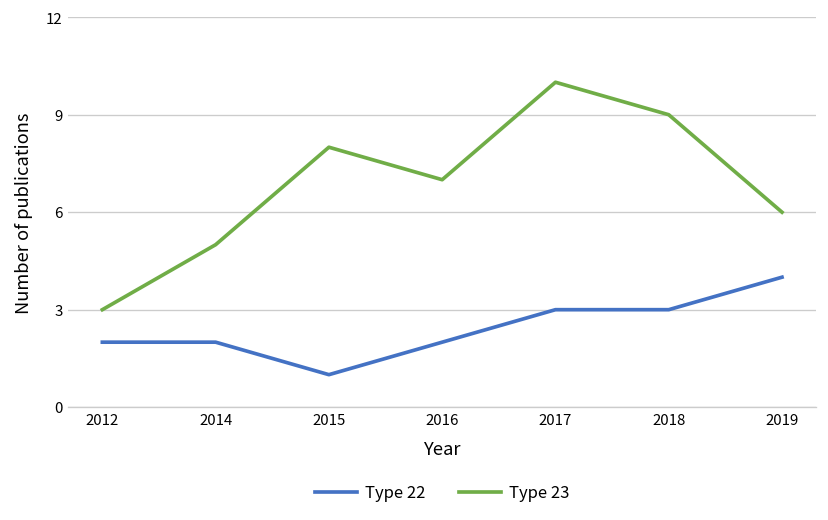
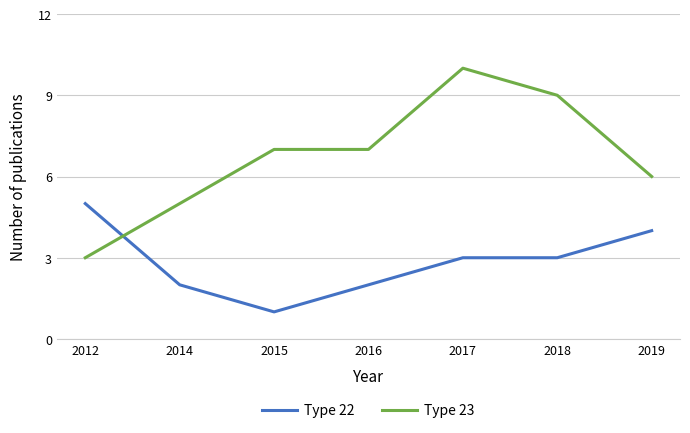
Type 22, 2012: 2 -> 5
Type 23, 2015: 8 -> 7
